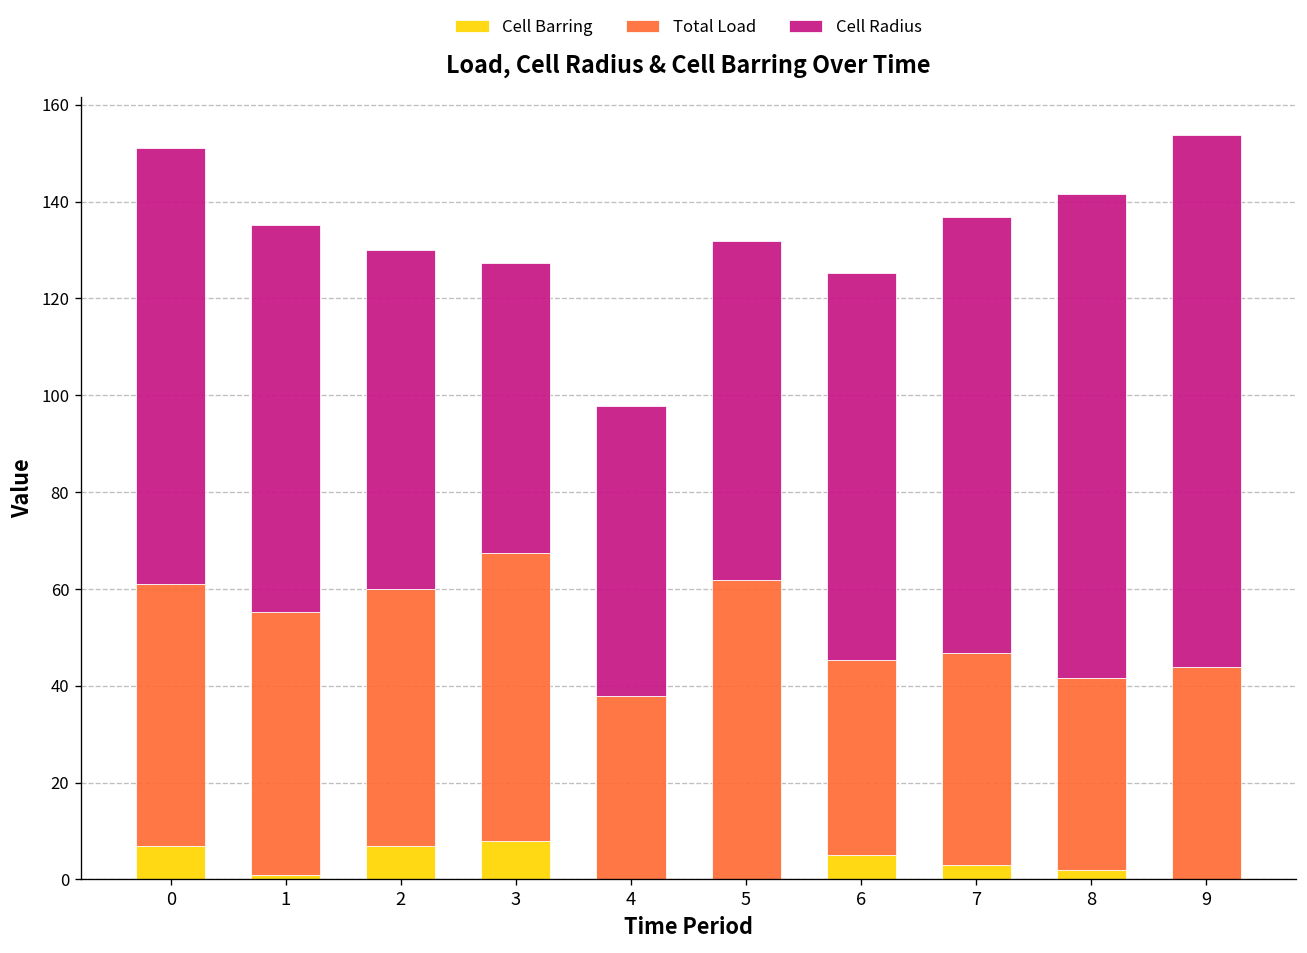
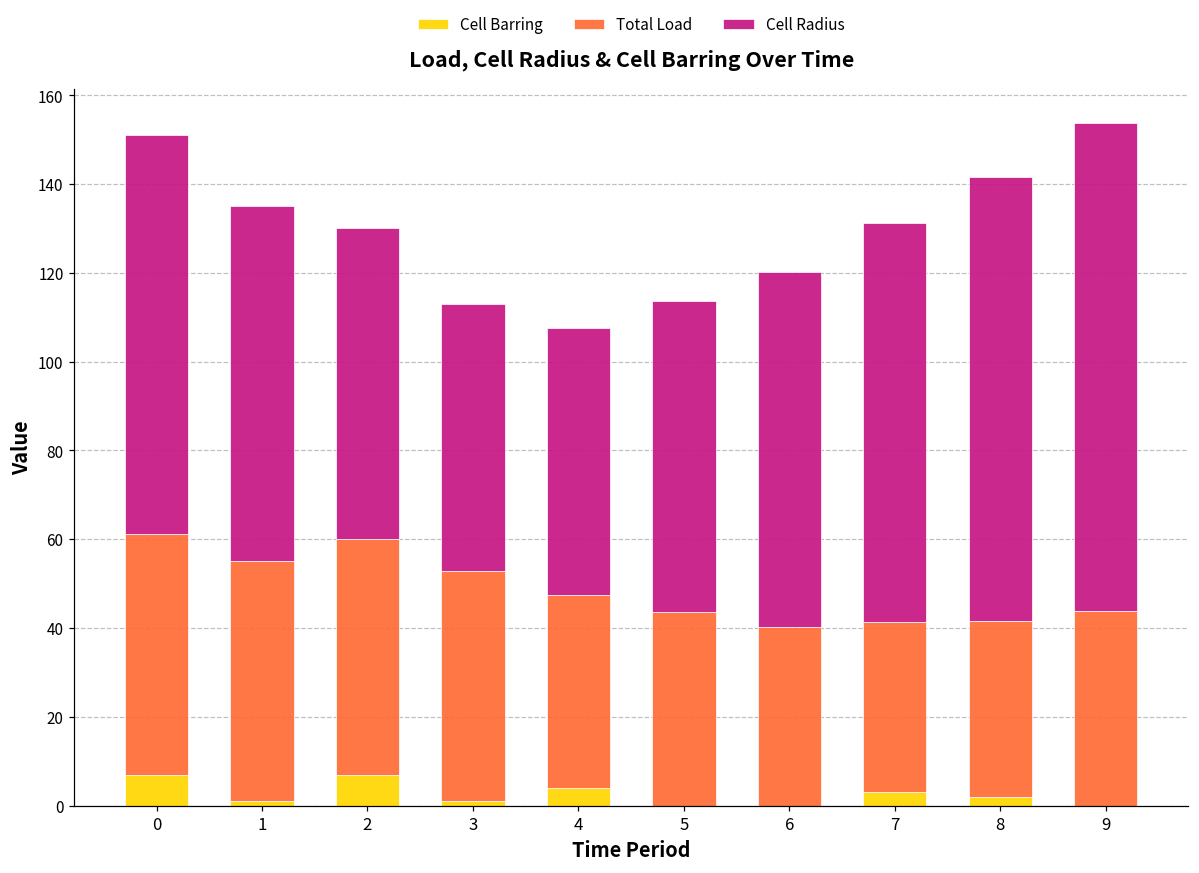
Cell Barring, 3: 8 -> 1
Total Load, 3: 59 -> 52
Cell Barring, 4: 0 -> 4
Total Load, 4: 38 -> 44
Total Load, 5: 62 -> 44
Cell Barring, 6: 5 -> 0
Total Load, 7: 44 -> 38
